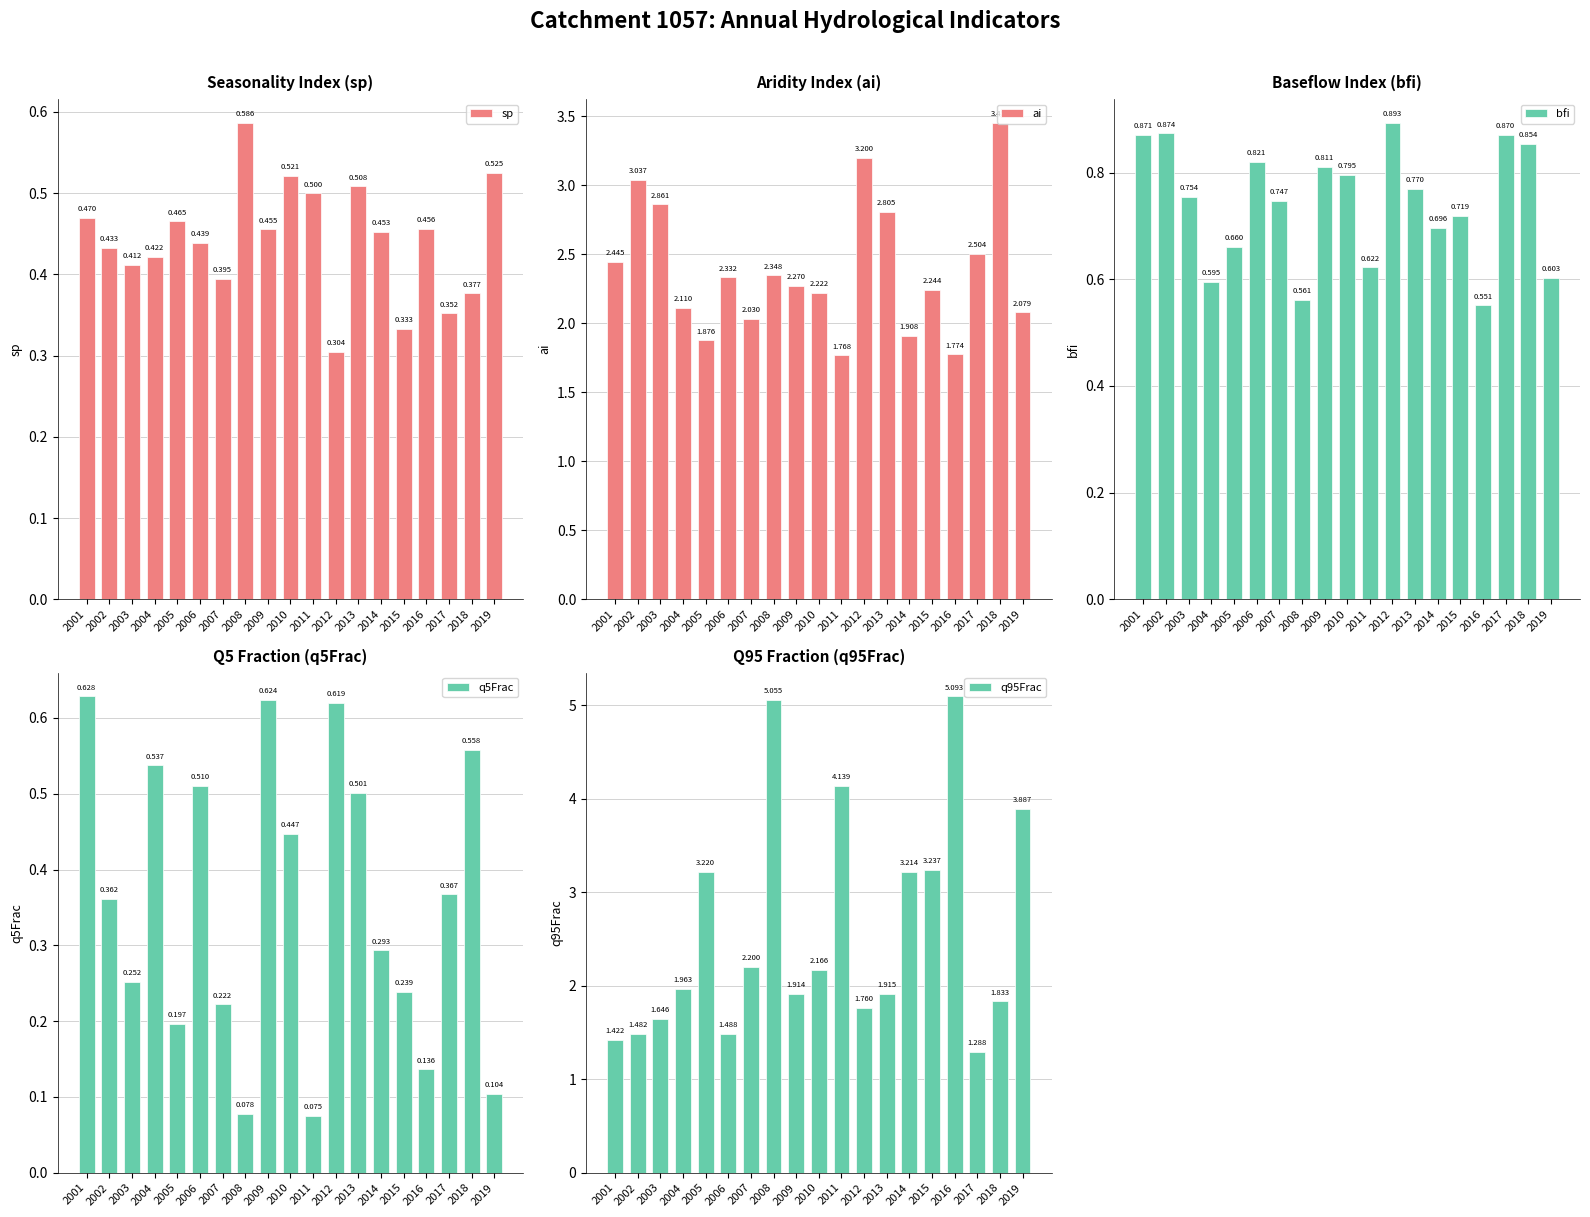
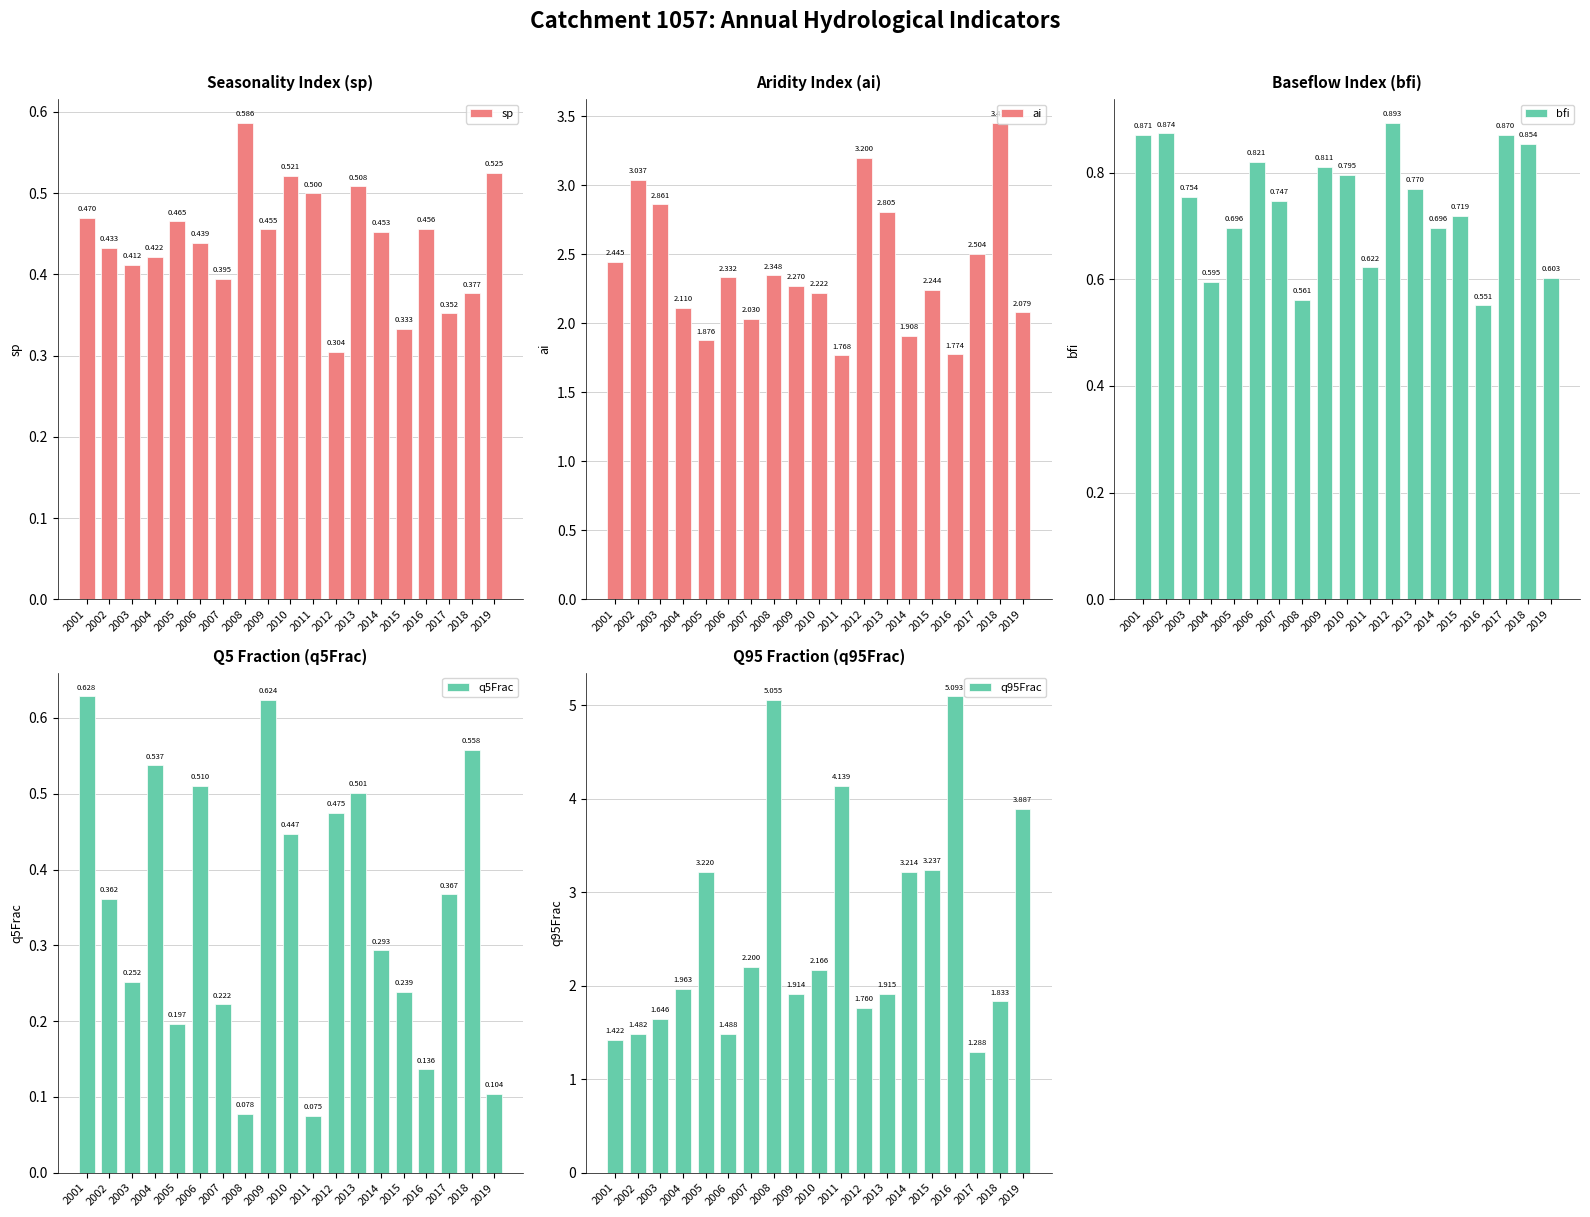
Baseflow Index (bfi), 2005: 0.660 -> 0.696
Q5 Fraction (q5Frac), 2012: 0.619 -> 0.475
